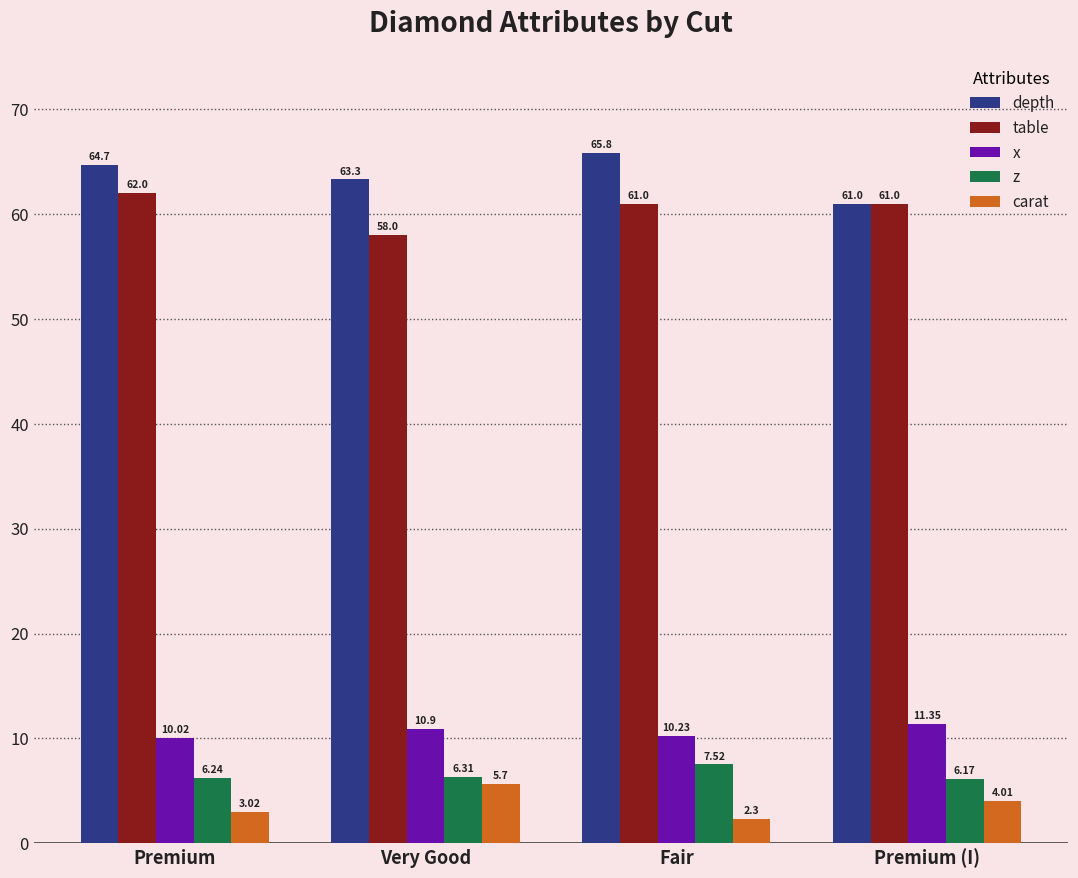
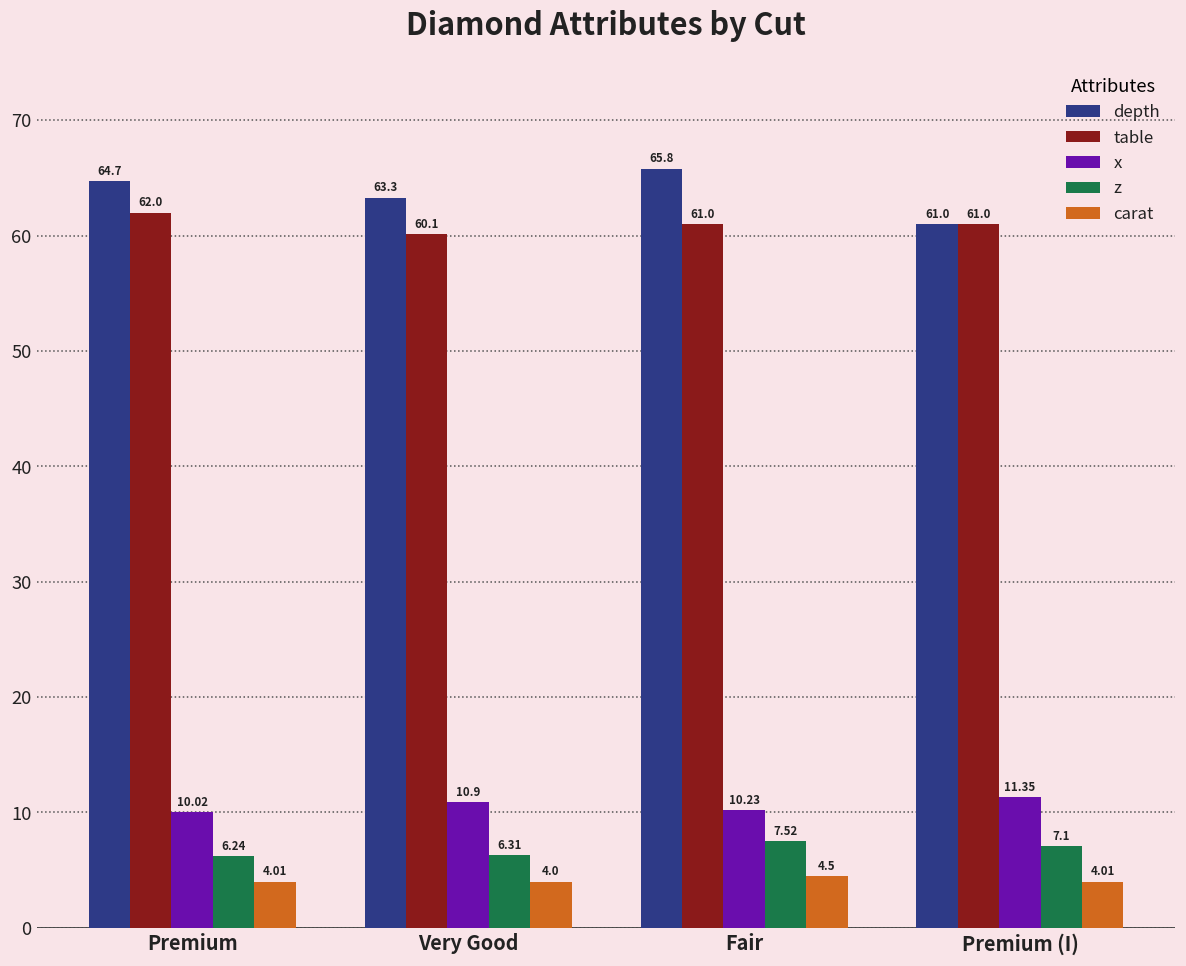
carat, Premium: 3.02 -> 4.01
table, Very Good: 58.0 -> 60.1
carat, Very Good: 5.7 -> 4.0
carat, Fair: 2.3 -> 4.5
z, Premium (I): 6.17 -> 7.1
